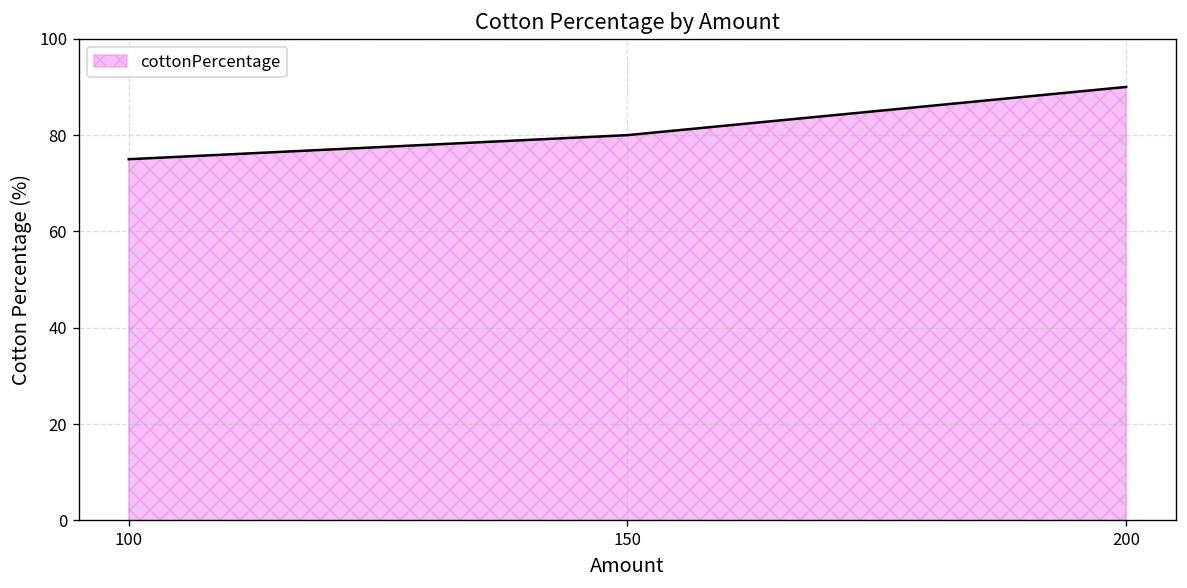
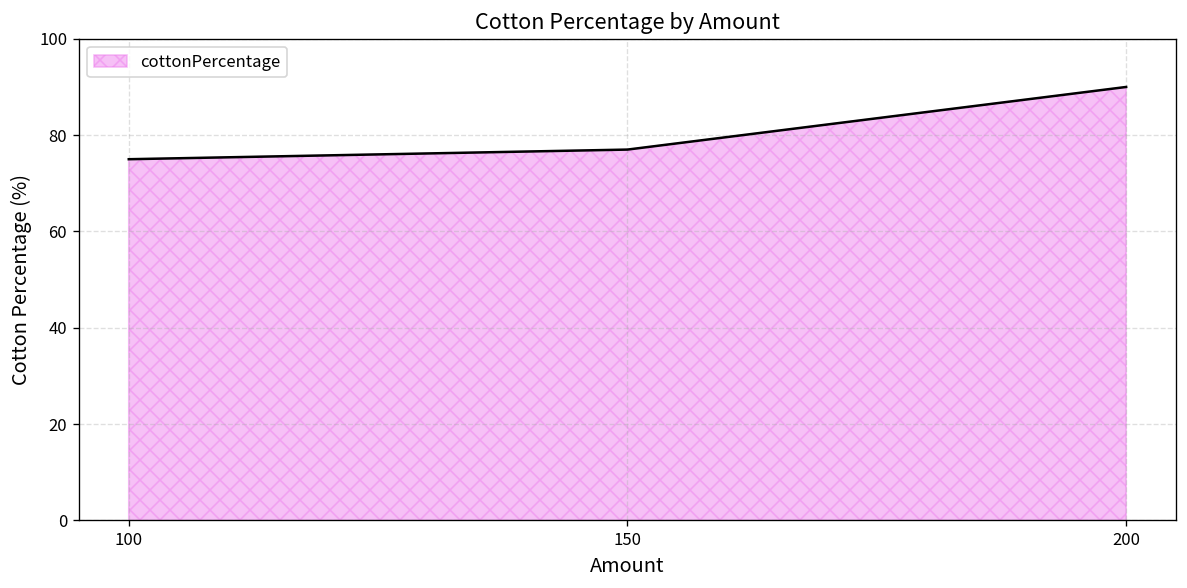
150: 80 -> 77
